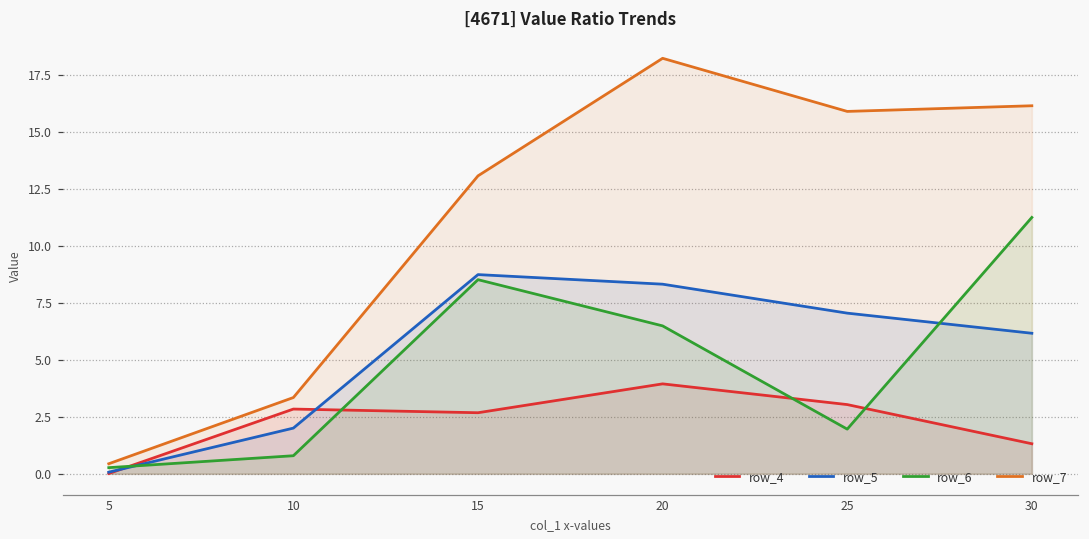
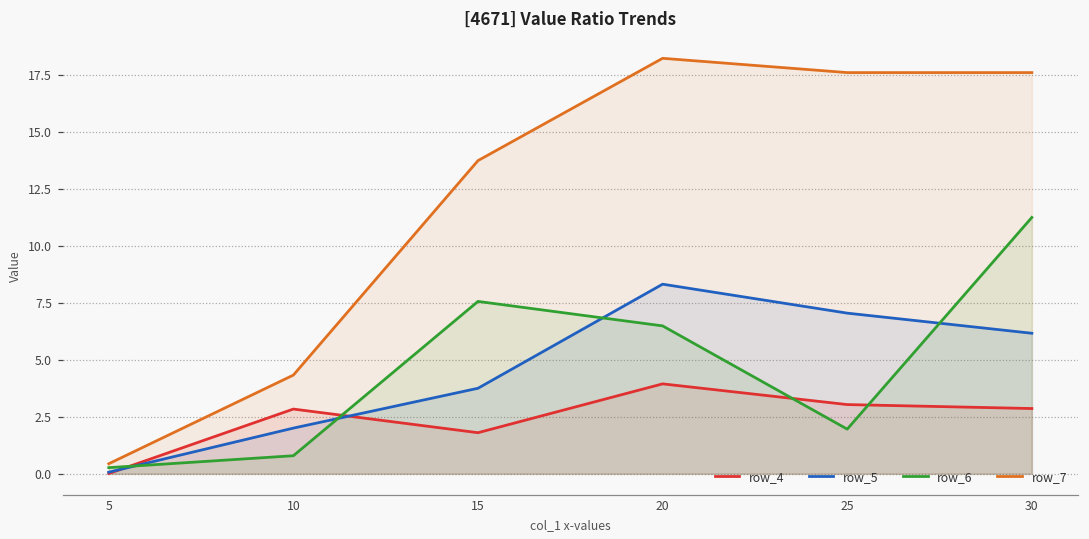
row_7, 10: 3.3 -> 4.3
row_4, 15: 2.7 -> 1.8
row_5, 15: 8.7 -> 3.7
row_6, 15: 8.5 -> 7.6
row_7, 15: 13.1 -> 13.7
row_7, 25: 15.9 -> 17.6
row_4, 30: 1.3 -> 2.9
row_7, 30: 16.1 -> 17.6
